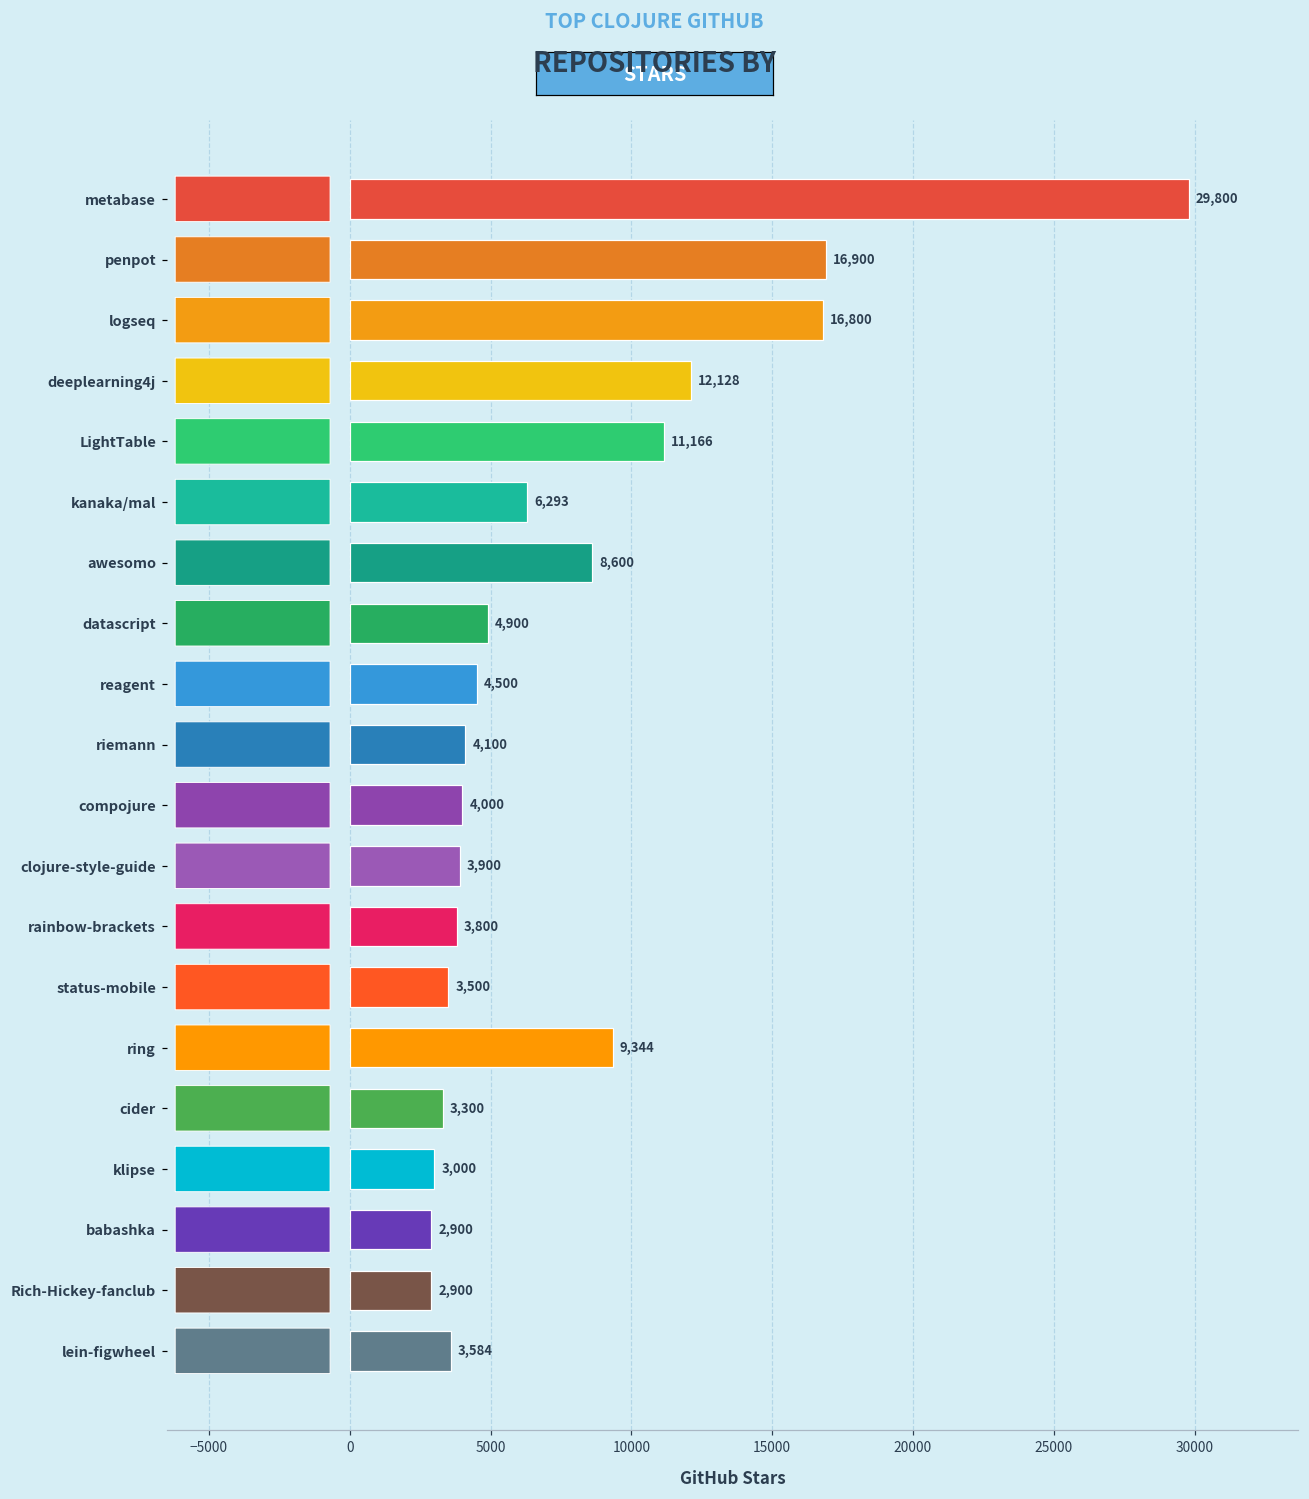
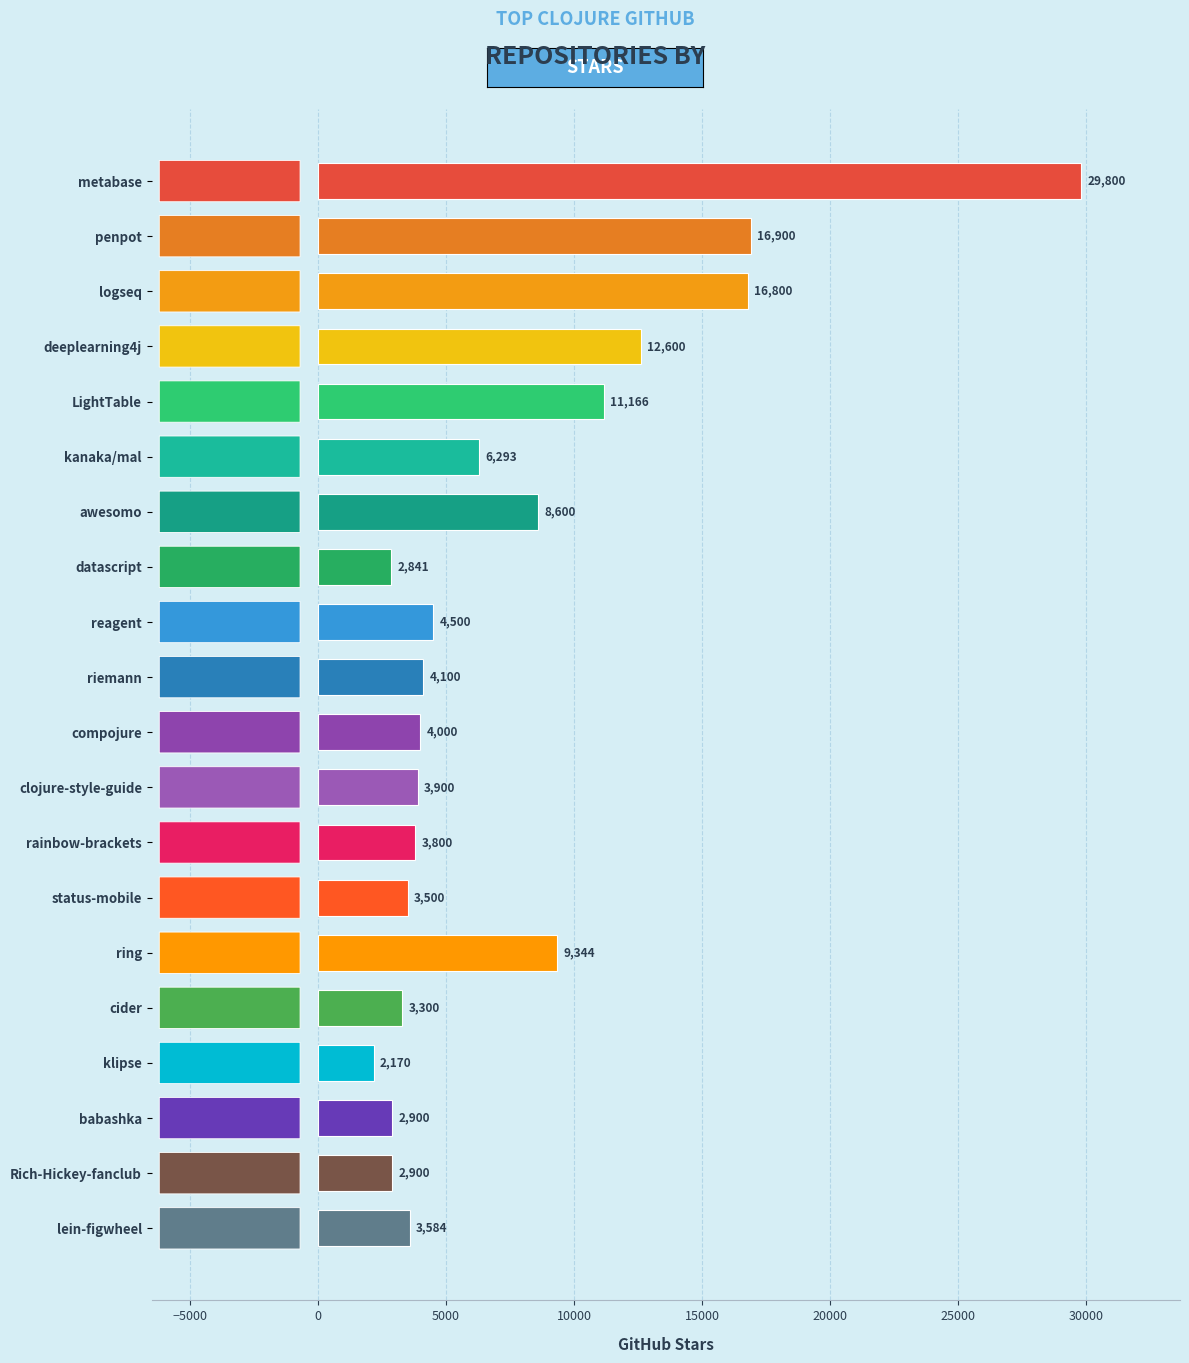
deeplearning4j: 12,128 -> 12,600
datascript: 4,900 -> 2,841
klipse: 3,000 -> 2,170
